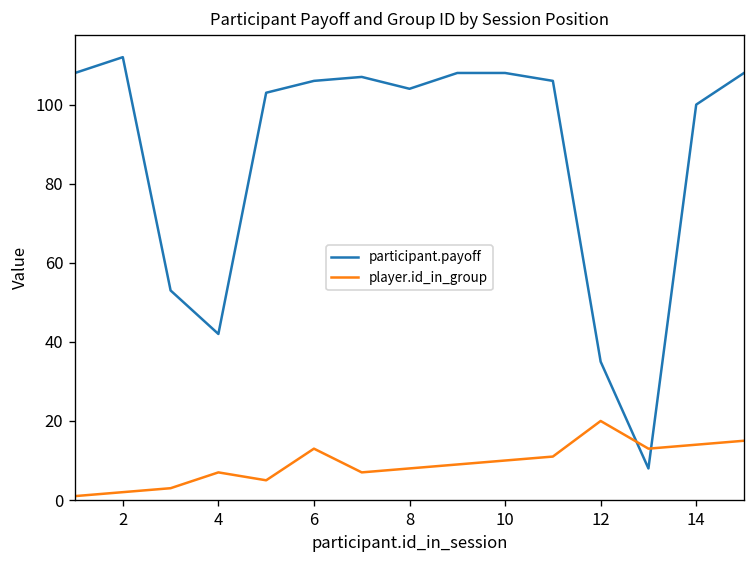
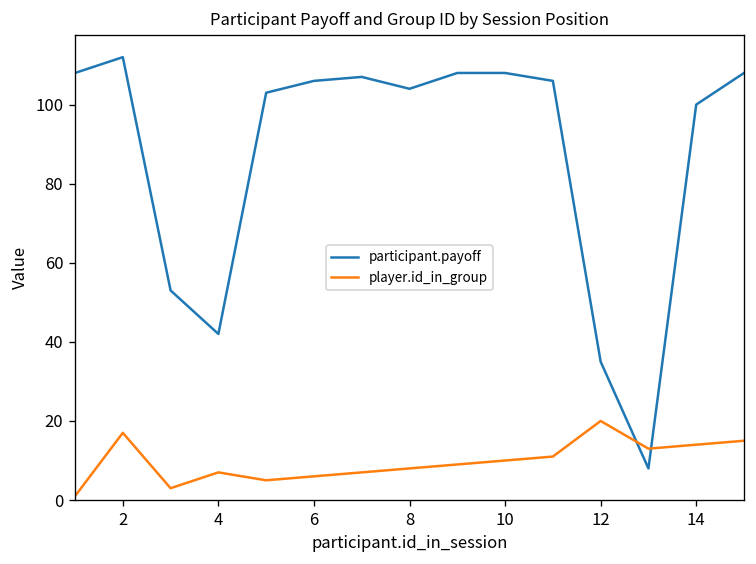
player.id_in_group, 2: 2 -> 17
player.id_in_group, 6: 13 -> 6
